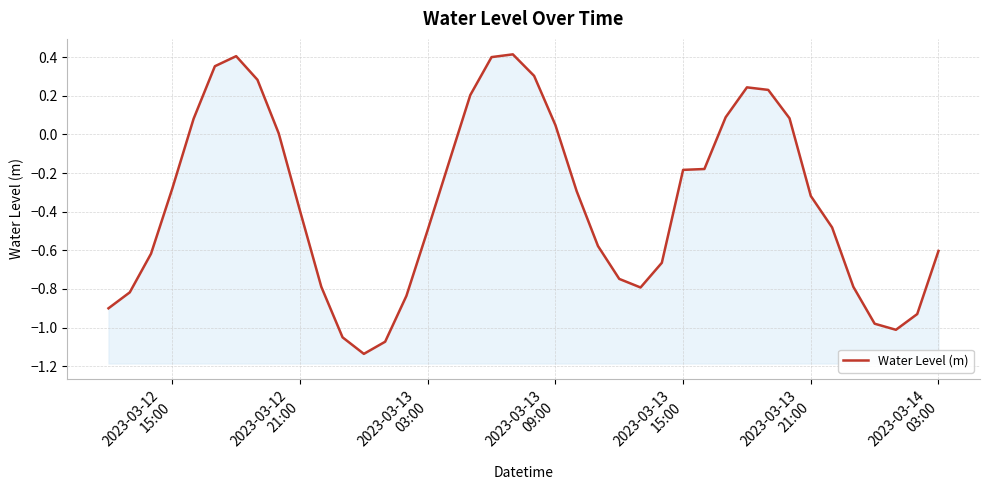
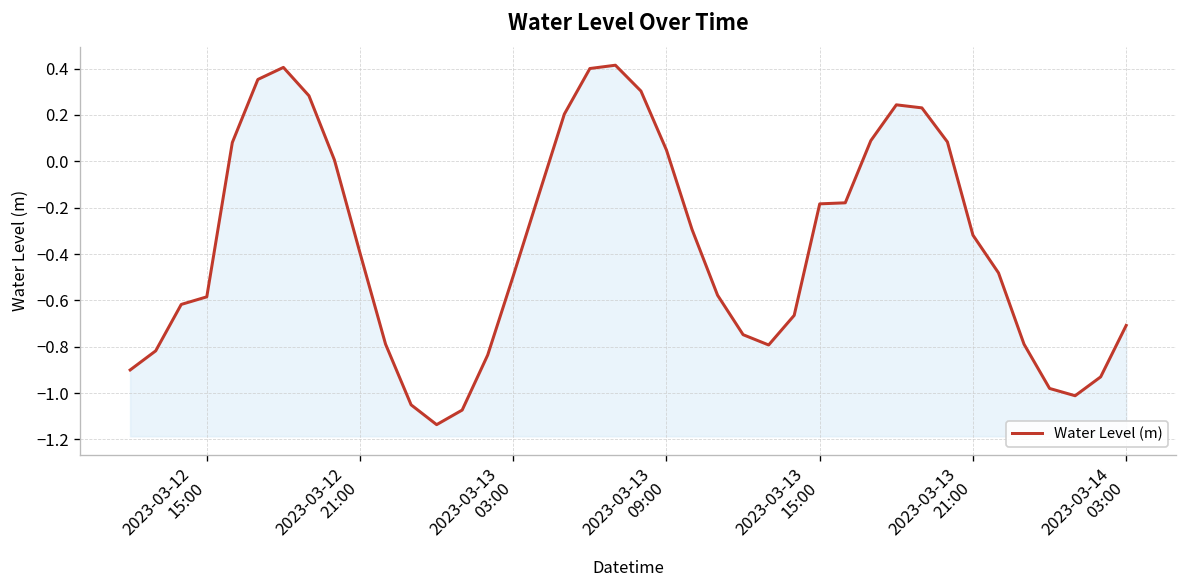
2023-03-12 15:00: -0.28 -> -0.58
2023-03-14 03:00: -0.60 -> -0.71
